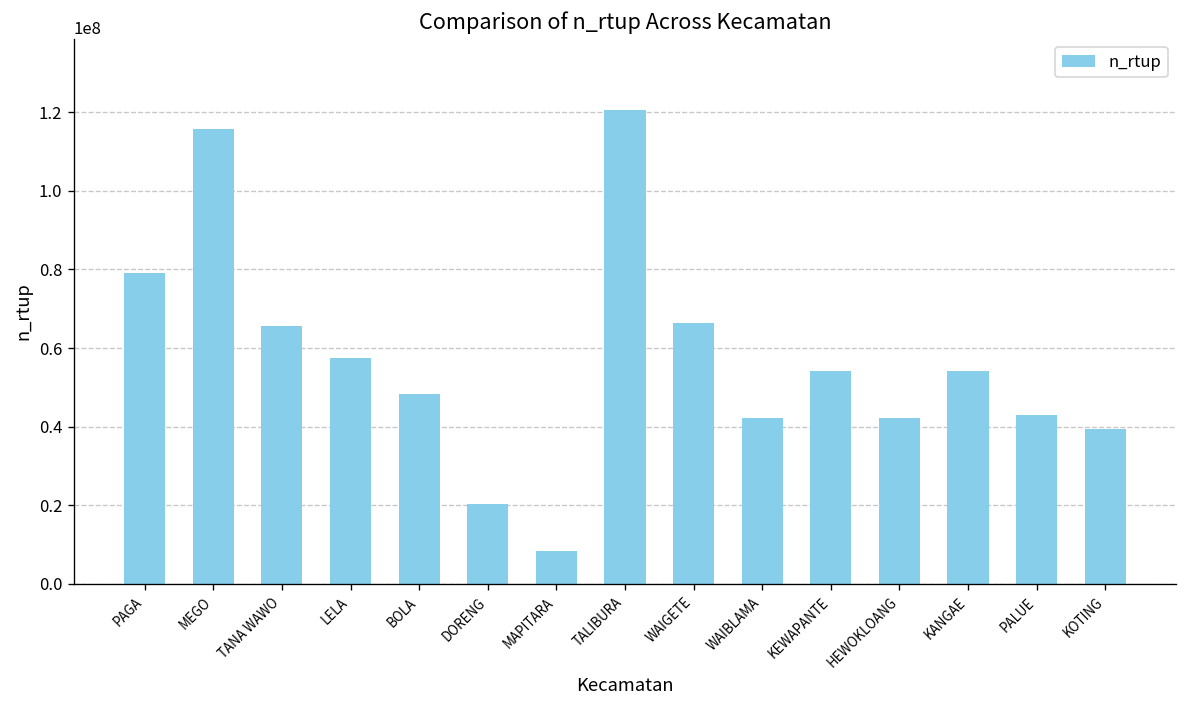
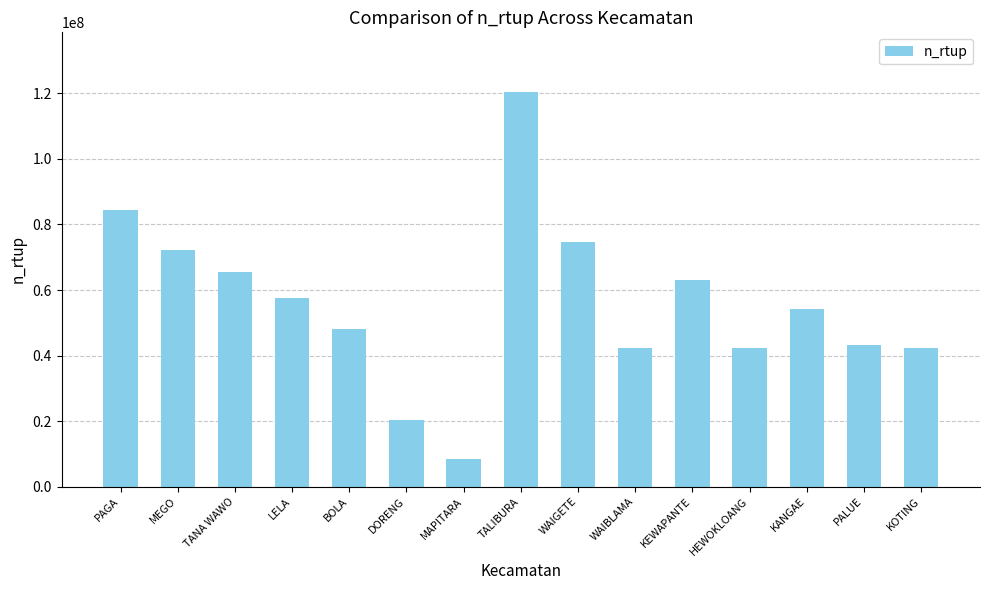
PAGA: 79000000 -> 84000000
MEGO: 116000000 -> 72000000
WAIGETE: 66000000 -> 75000000
KEWAPANTE: 54000000 -> 63000000
KOTING: 39000000 -> 42000000
